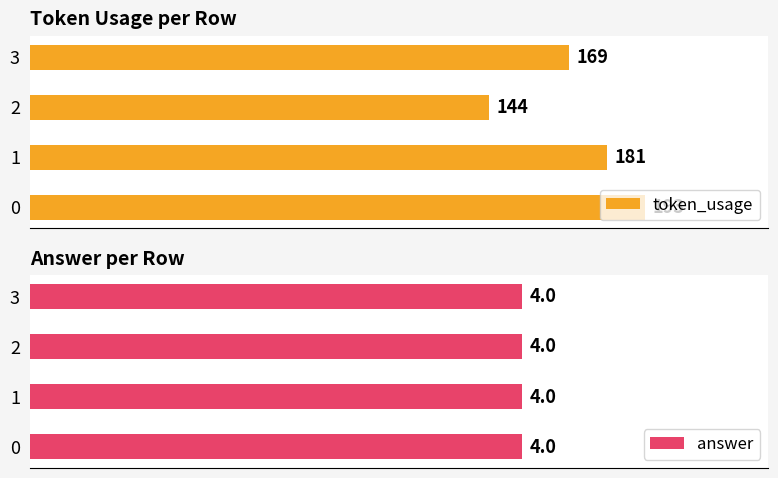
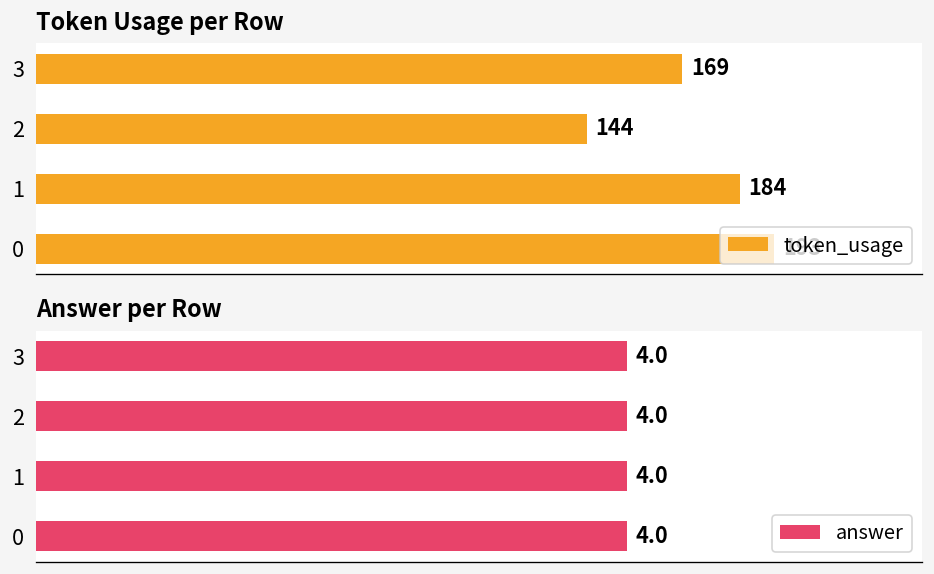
Token Usage per Row, 1: 181 -> 184
